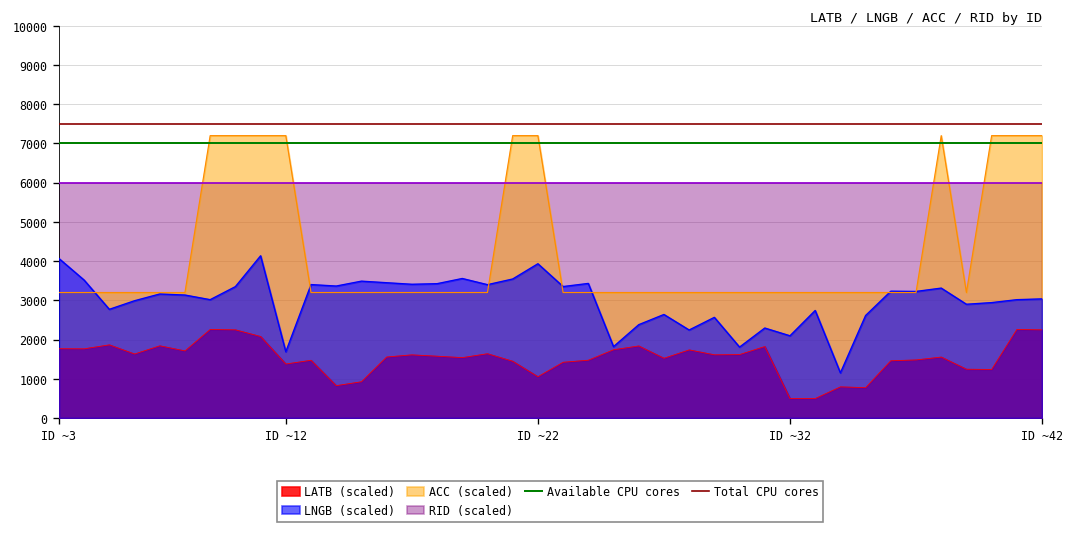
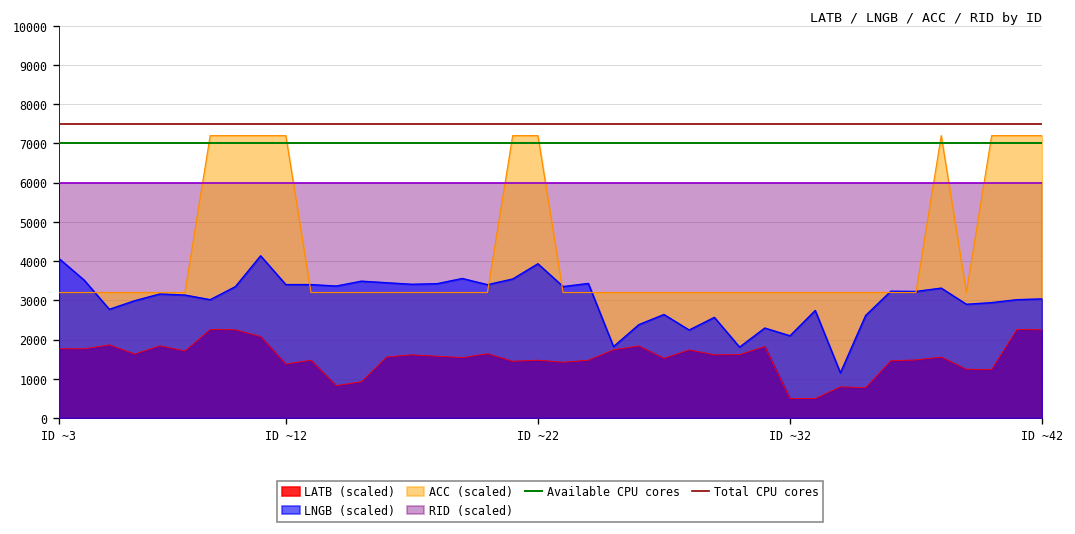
LNGB (scaled), ID ~12: 1700 -> 3400
LATB (scaled), ID ~22: 1100 -> 1500
